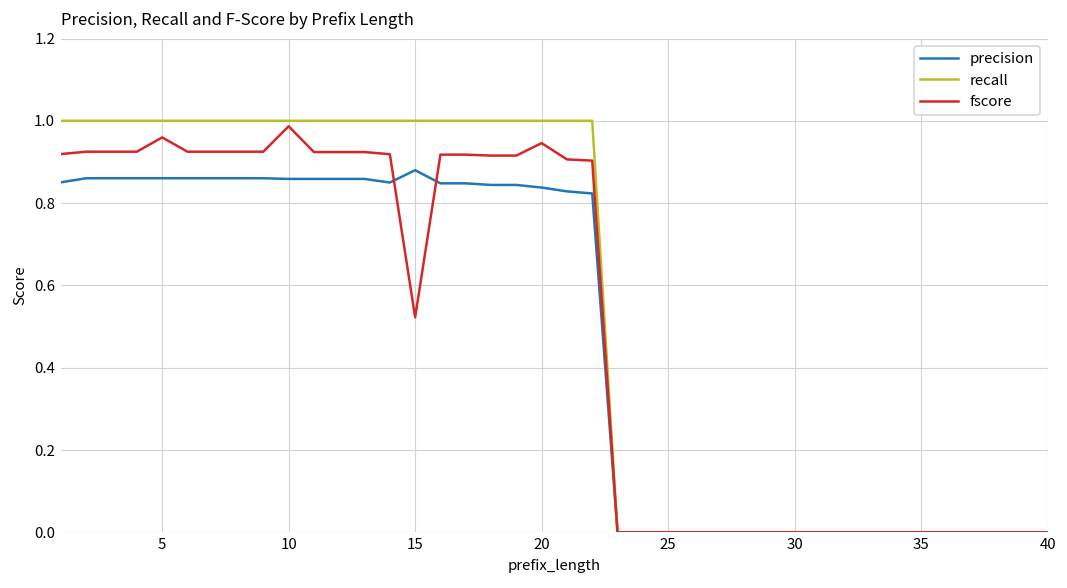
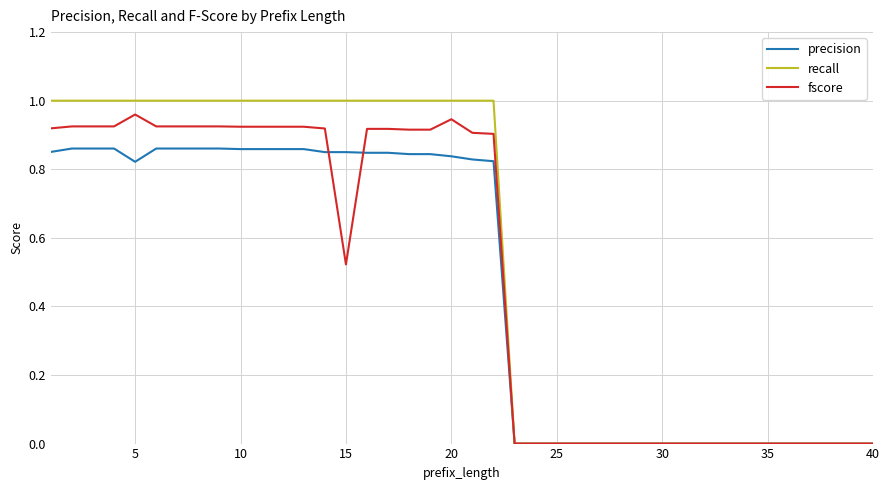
precision, 5: 0.86 -> 0.82
fscore, 10: 0.99 -> 0.92
precision, 15: 0.88 -> 0.85
